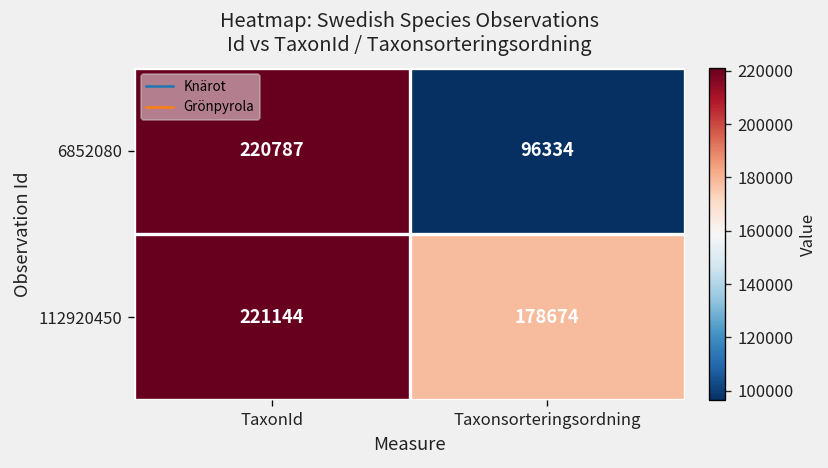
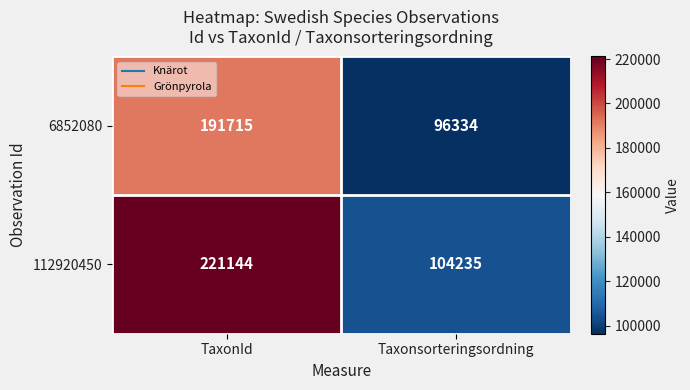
6852080, TaxonId: 220787 -> 191715
112920450, Taxonsorteringsordning: 178674 -> 104235
